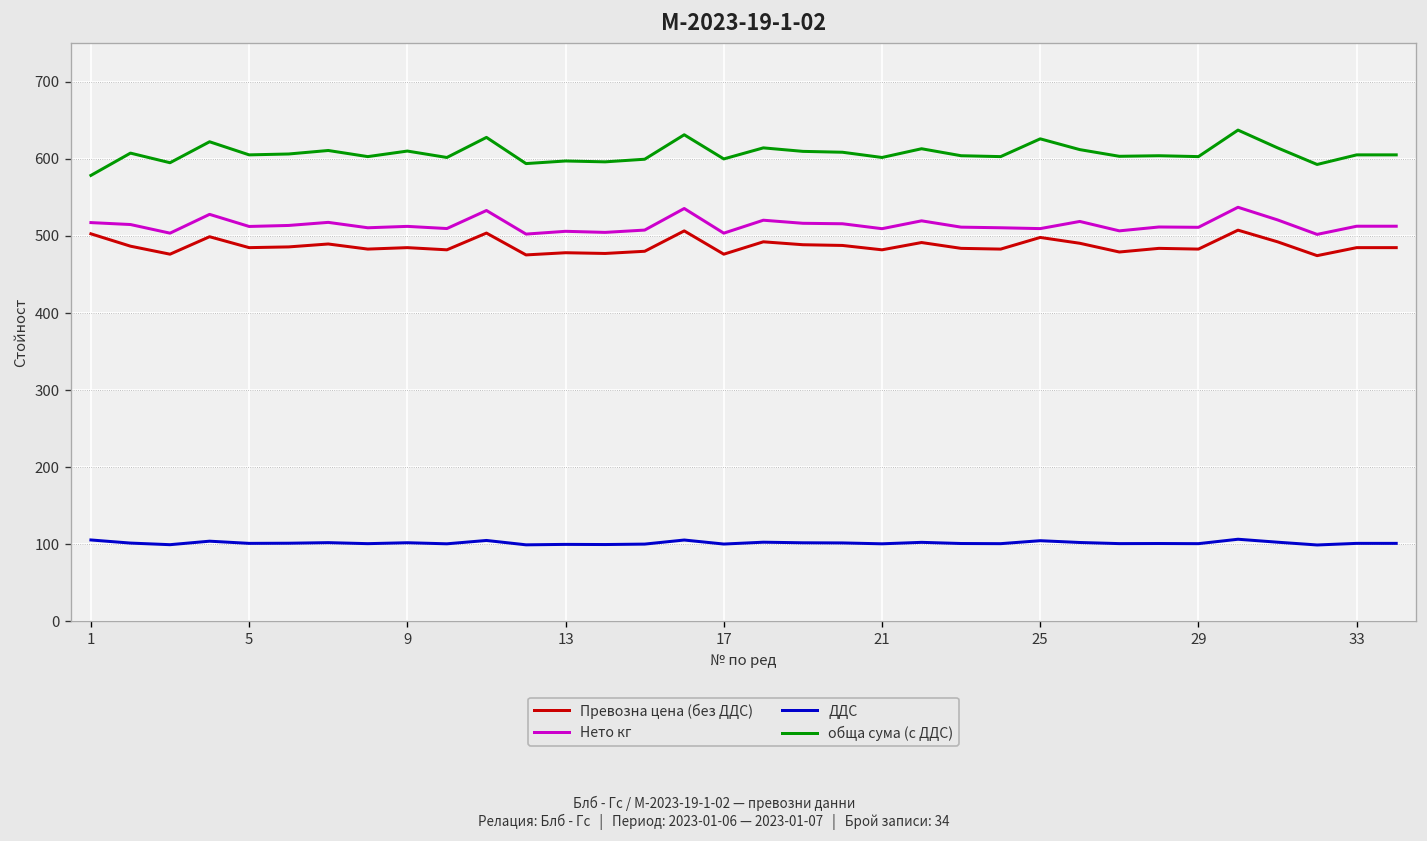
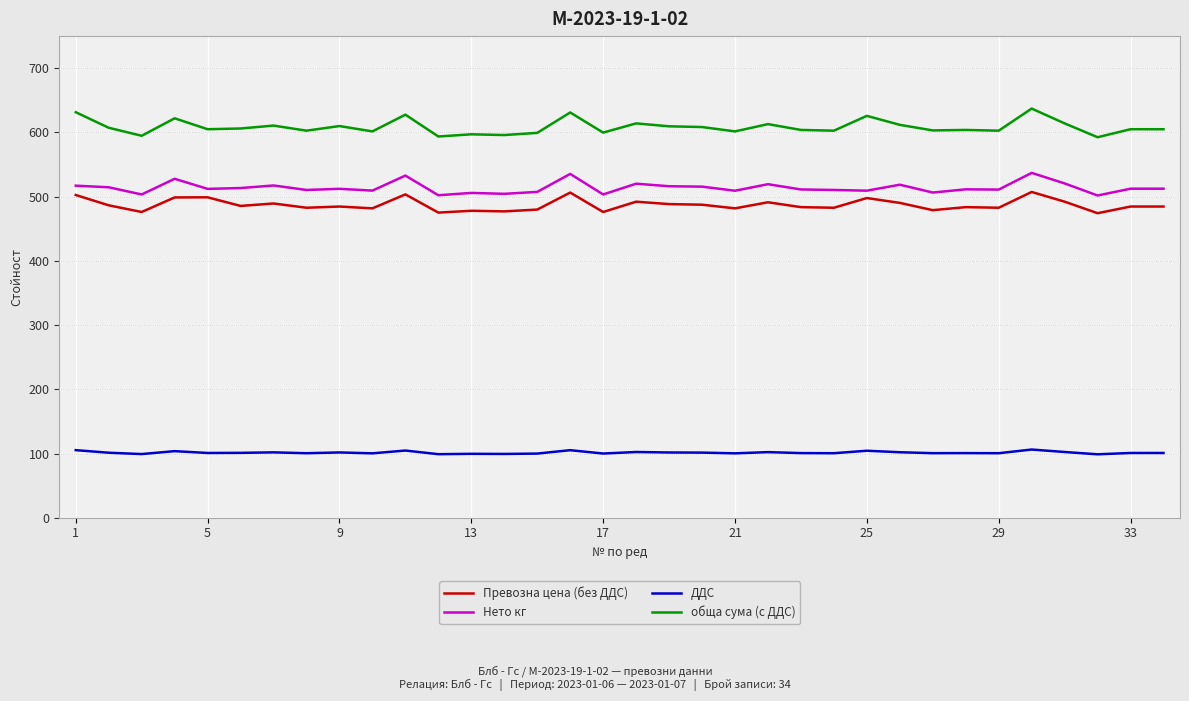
обща сума (с ДДС), 1: 580 -> 630
Превозна цена (без ДДС), 5: 480 -> 500
